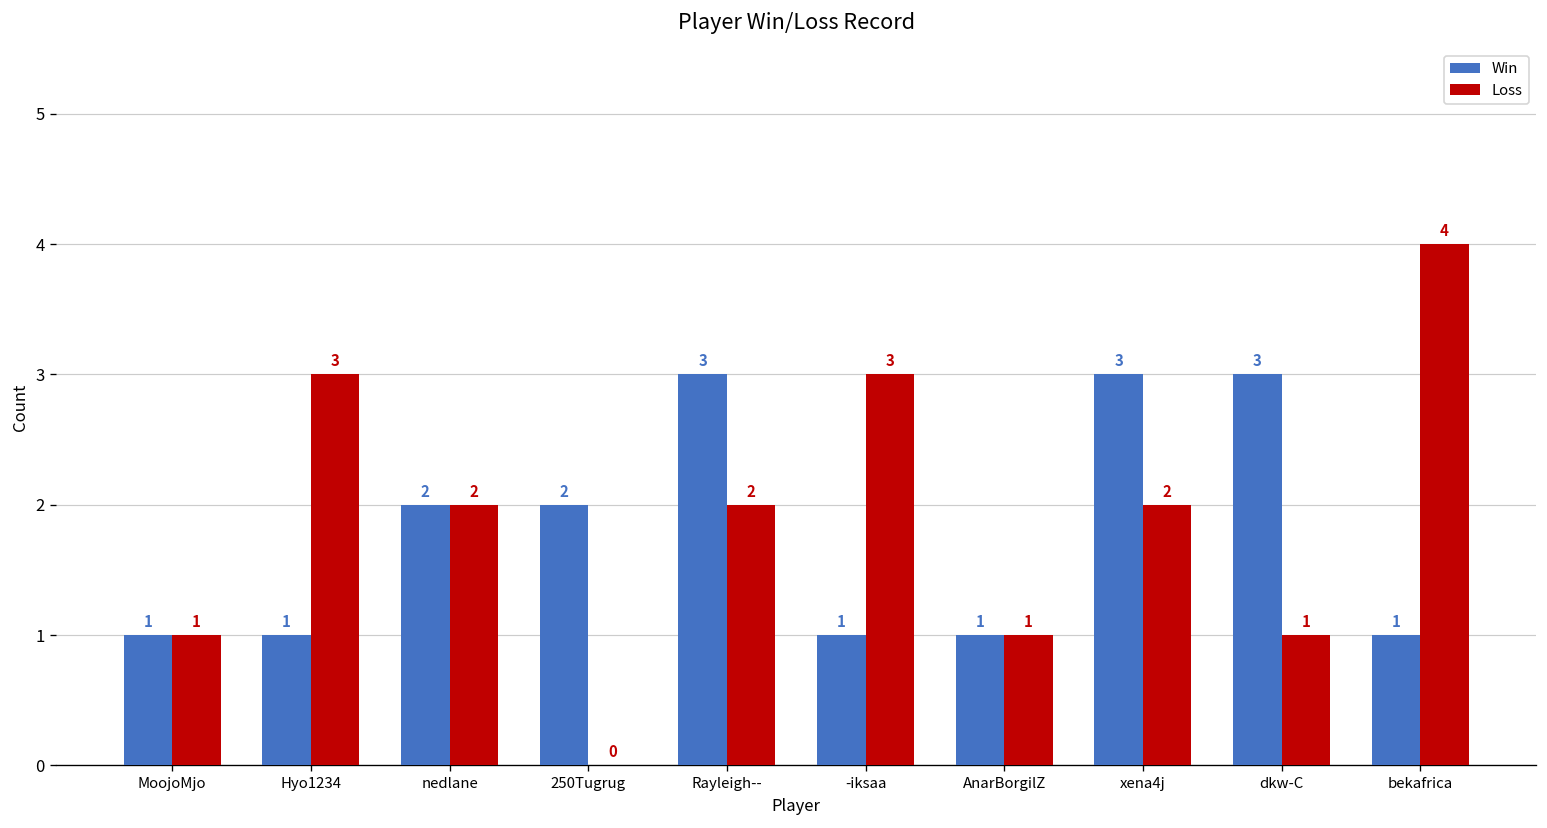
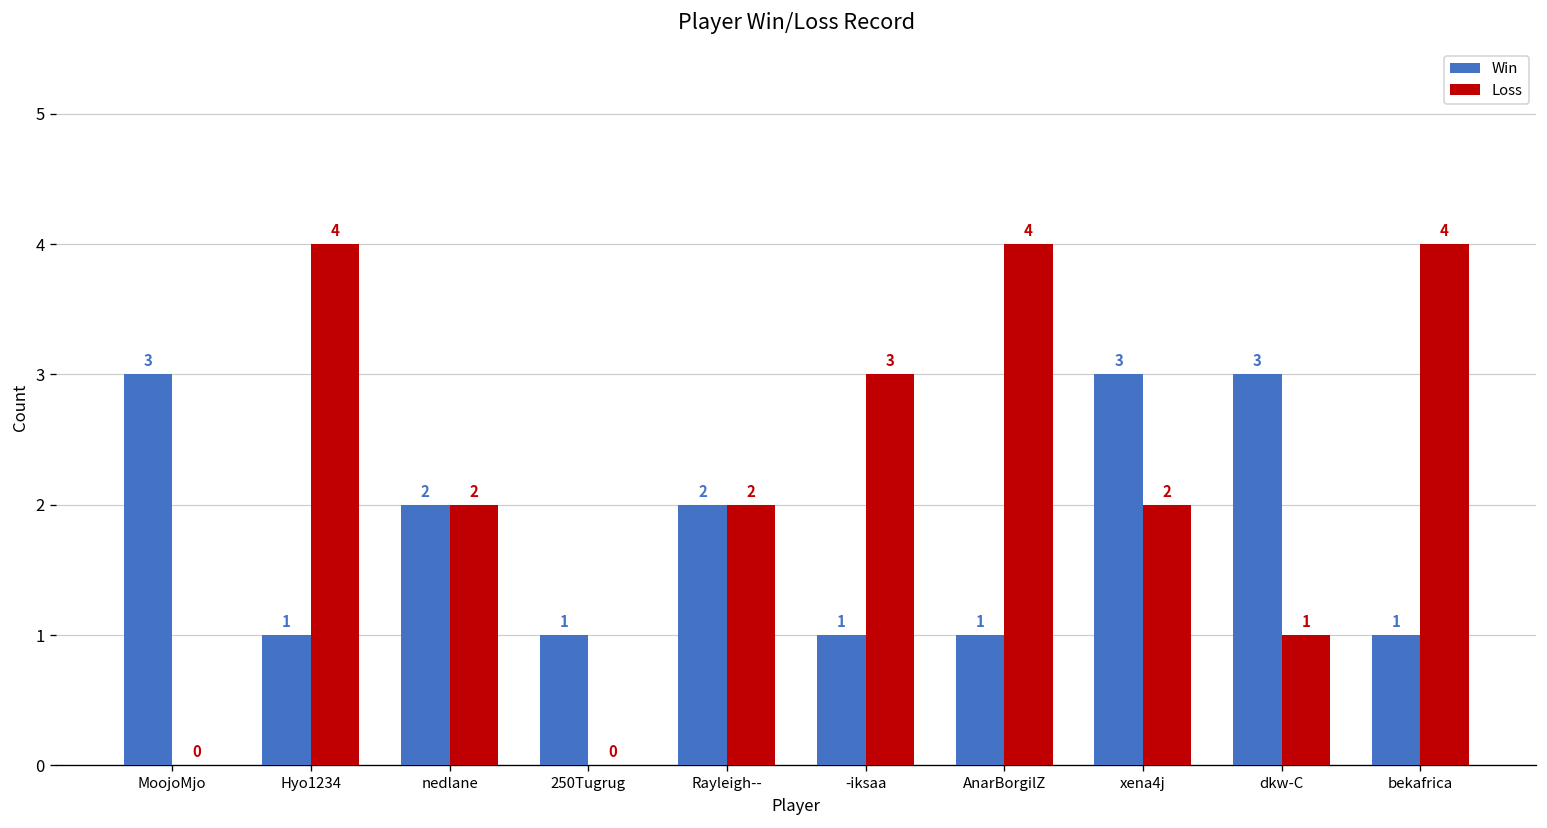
Win, MoojoMjo: 1 -> 3
Loss, MoojoMjo: 1 -> 0
Loss, Hyo1234: 3 -> 4
Win, 250Tugrug: 2 -> 1
Win, Rayleigh--: 3 -> 2
Loss, AnarBorgilZ: 1 -> 4
